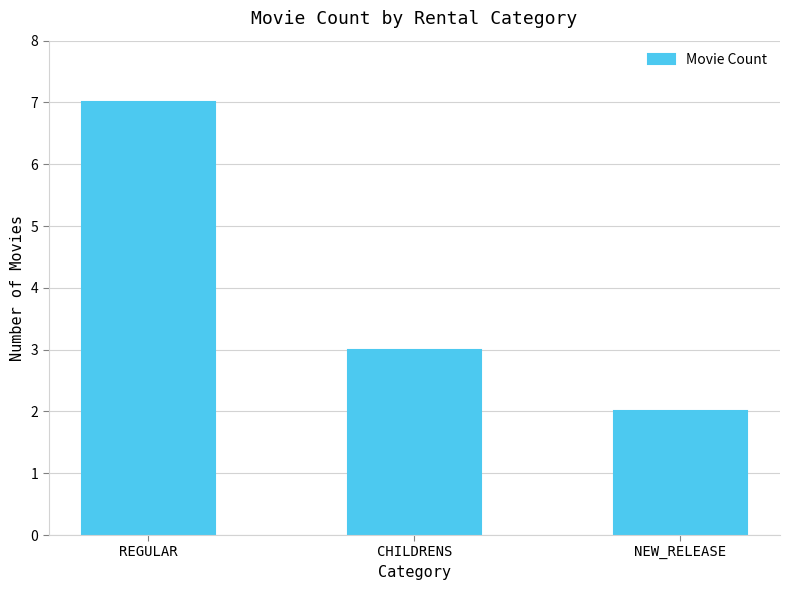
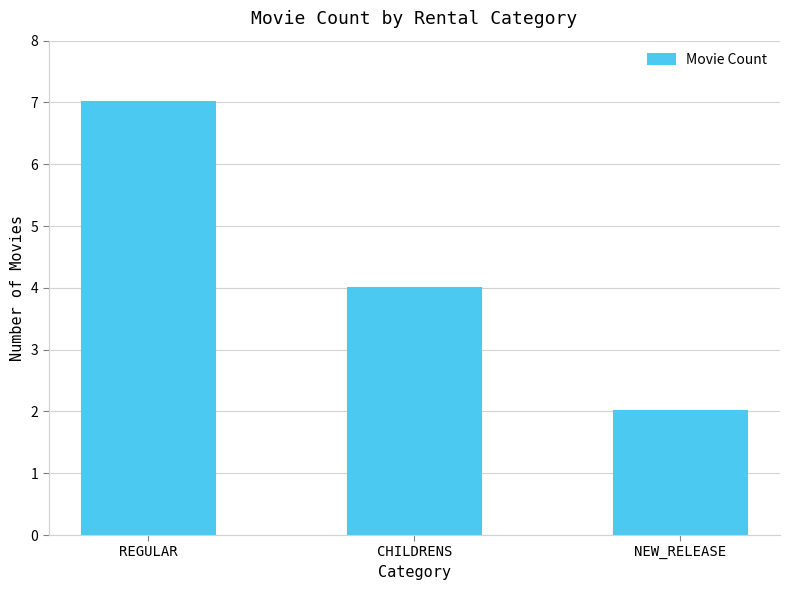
CHILDRENS: 3 -> 4
